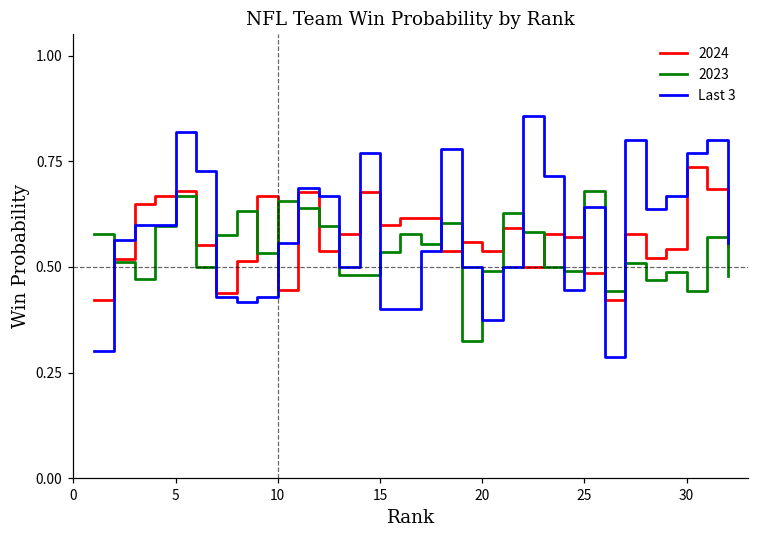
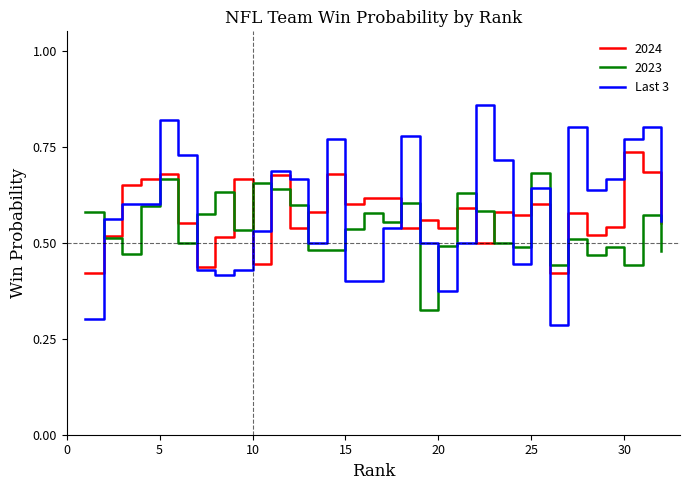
Last 3, 10: 0.56 -> 0.53
2024, 25: 0.49 -> 0.60
